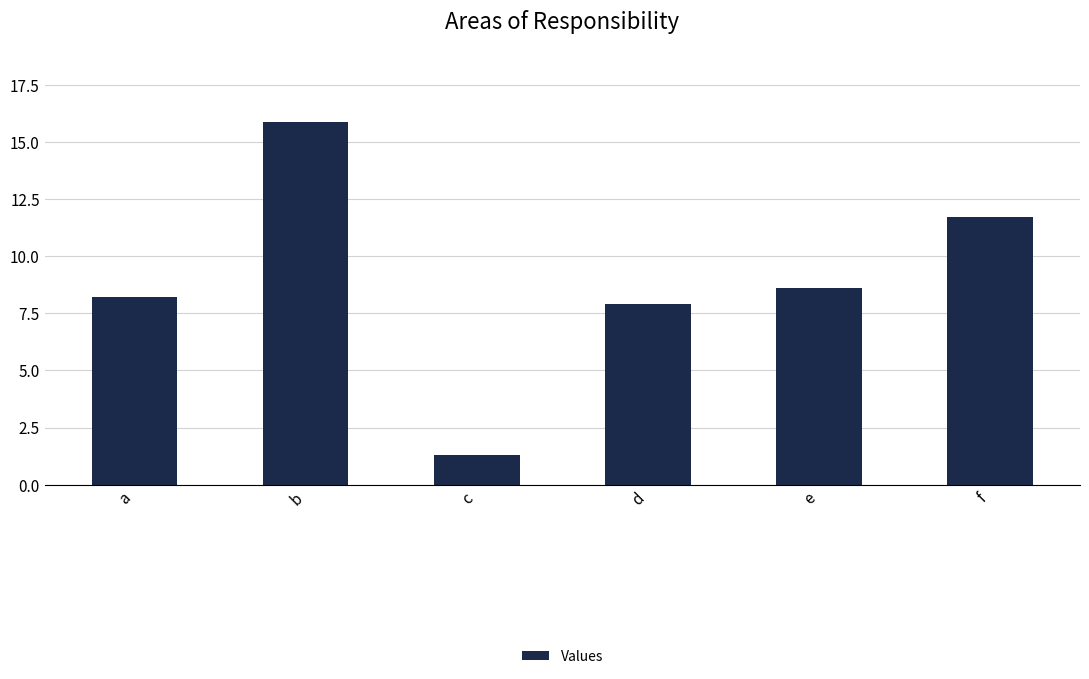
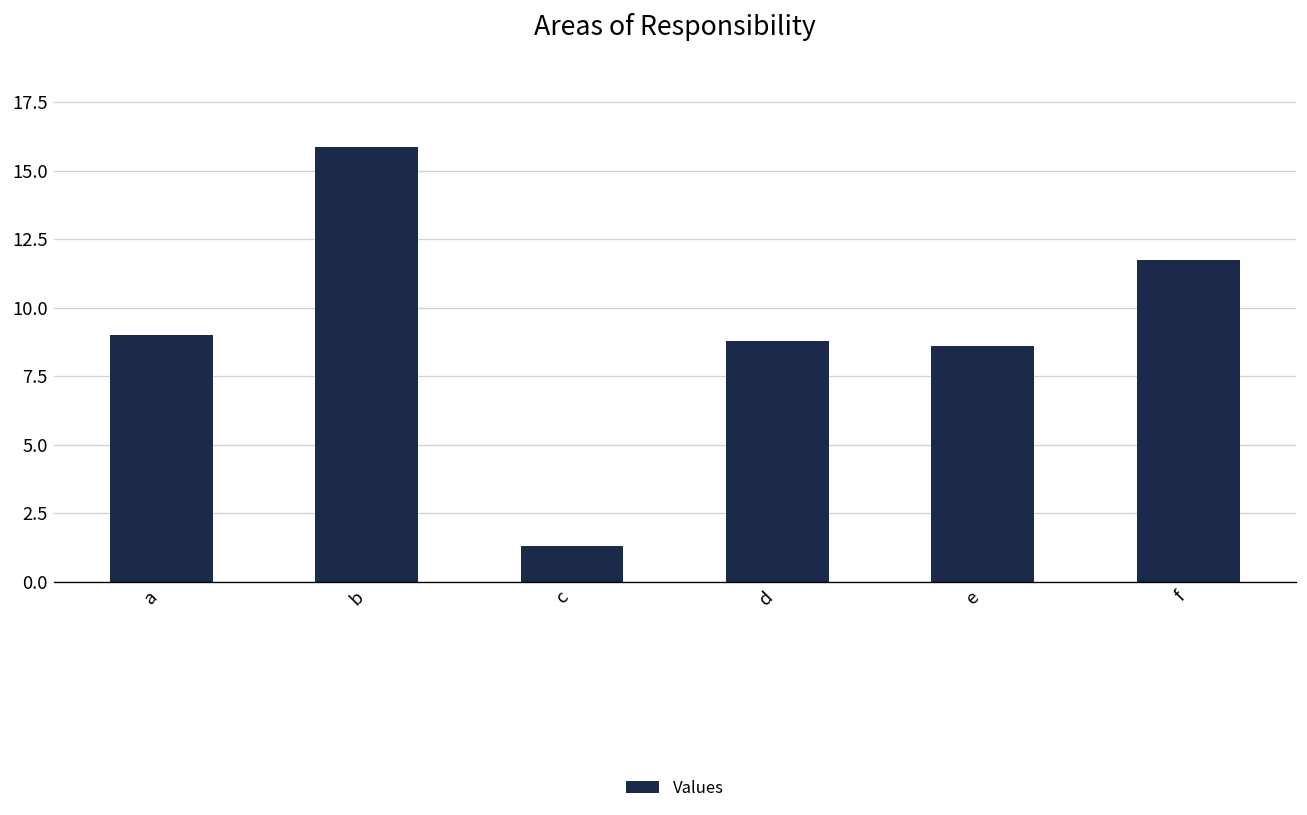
a: 8.2 -> 9.0
d: 7.9 -> 8.8
